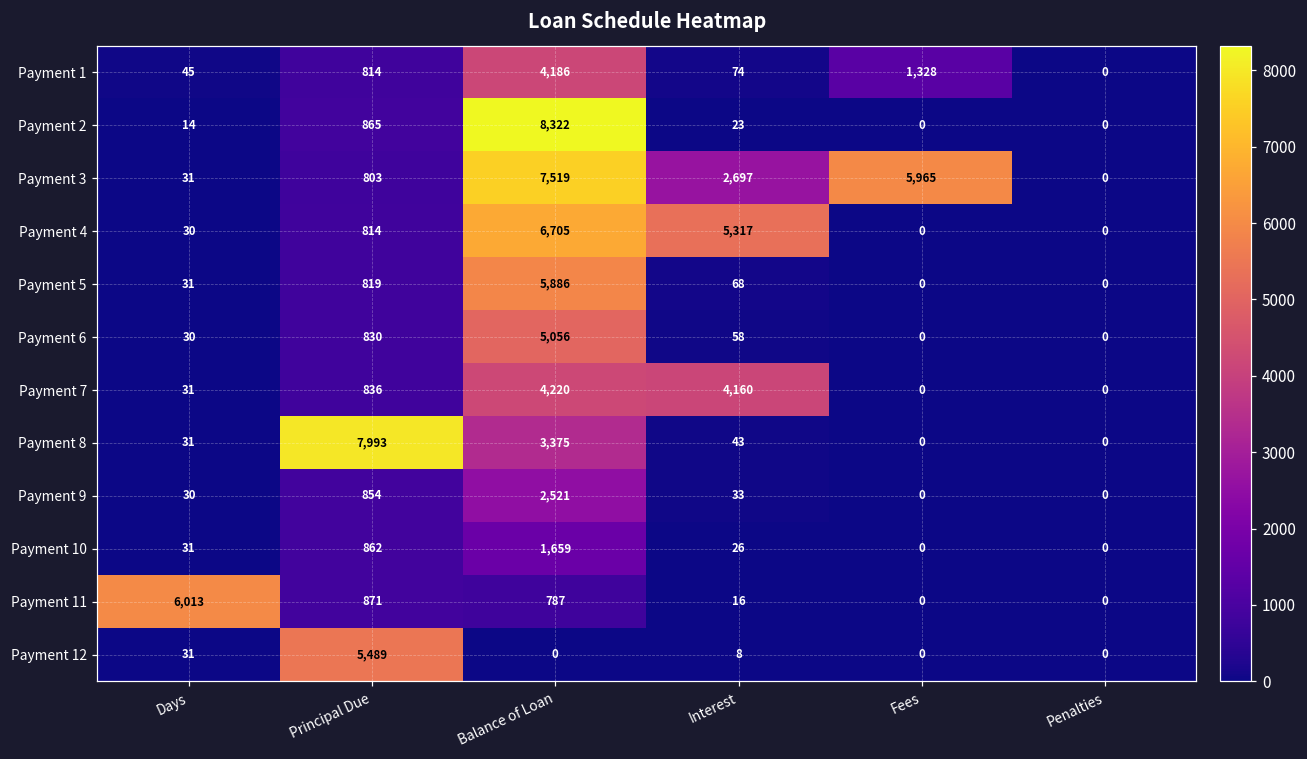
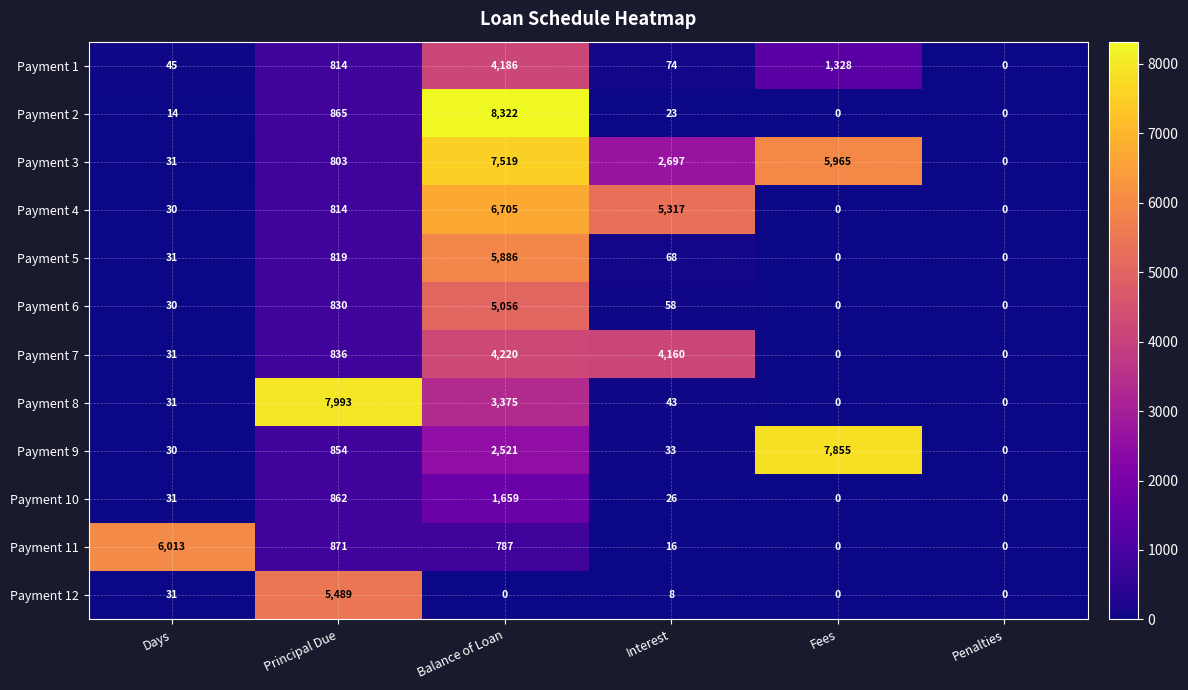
Payment 9, Fees: 0 -> 7,855
